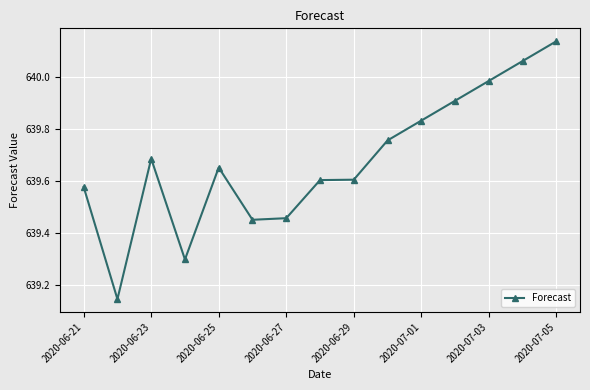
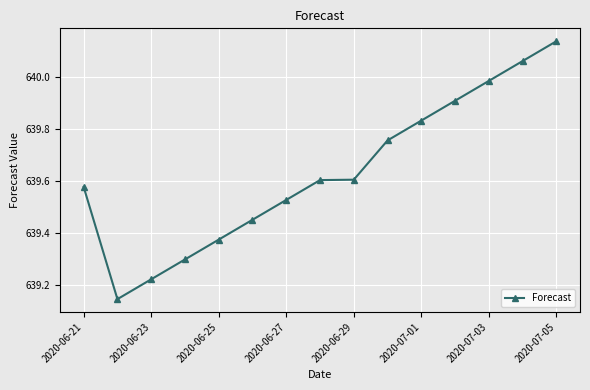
2020-06-23: 639.69 -> 639.22
2020-06-25: 639.65 -> 639.37
2020-06-27: 639.46 -> 639.53
